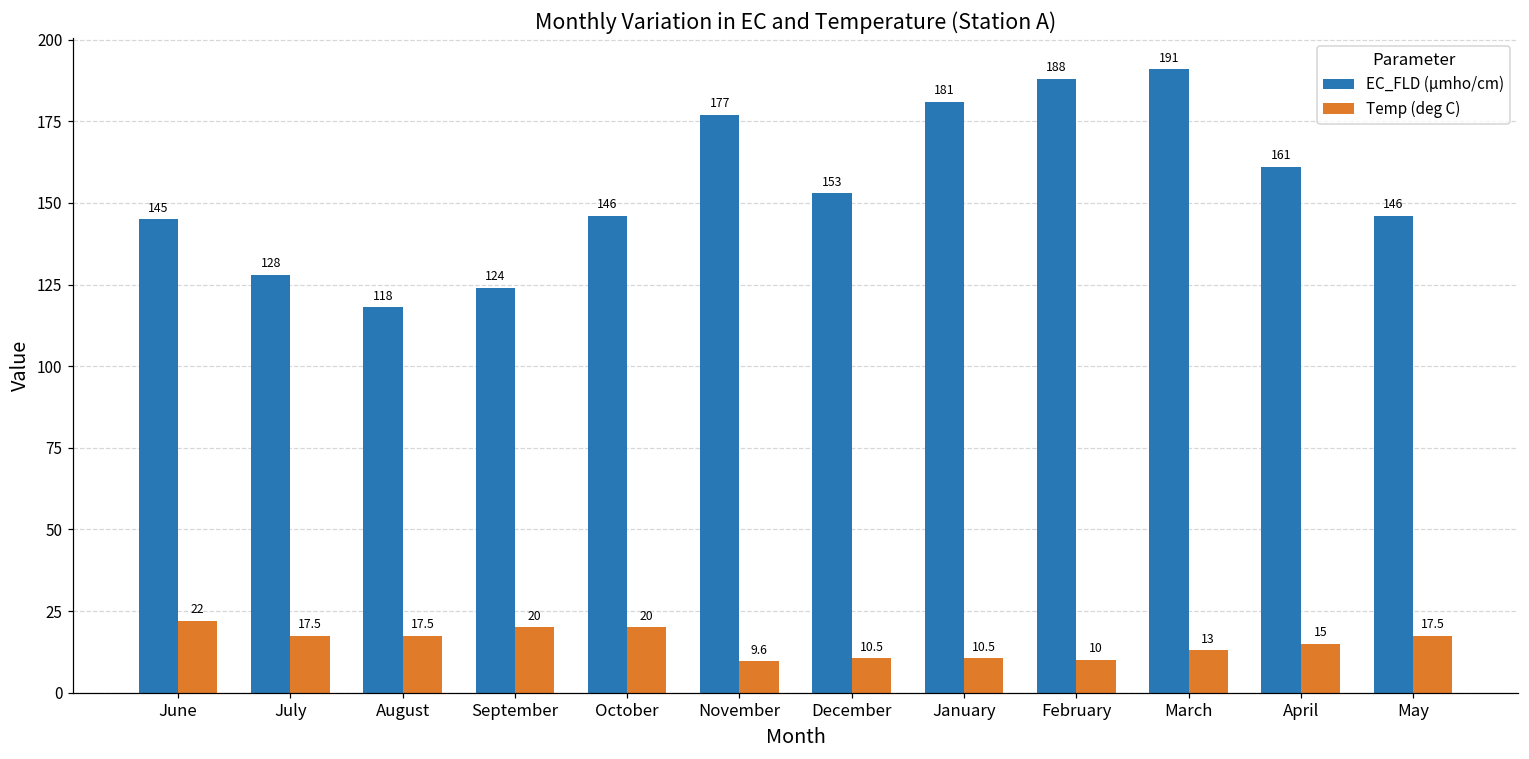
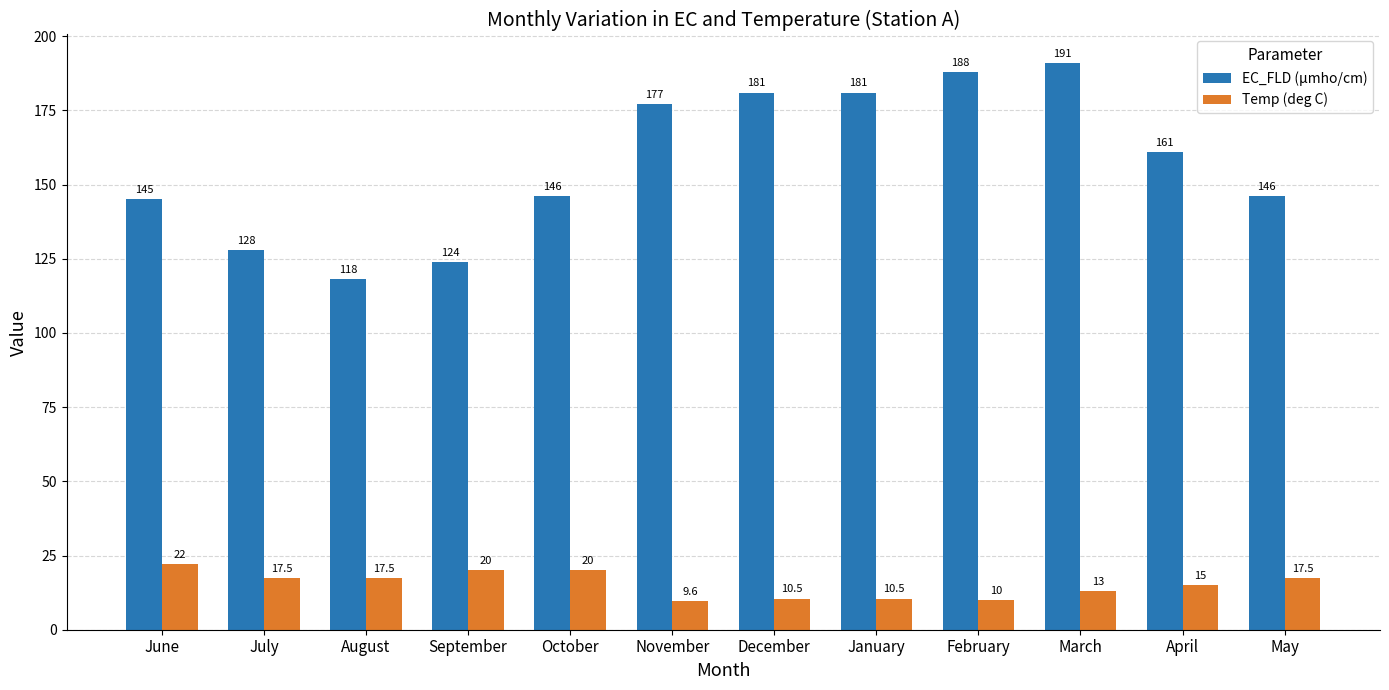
EC_FLD (µmho/cm), December: 153 -> 181
